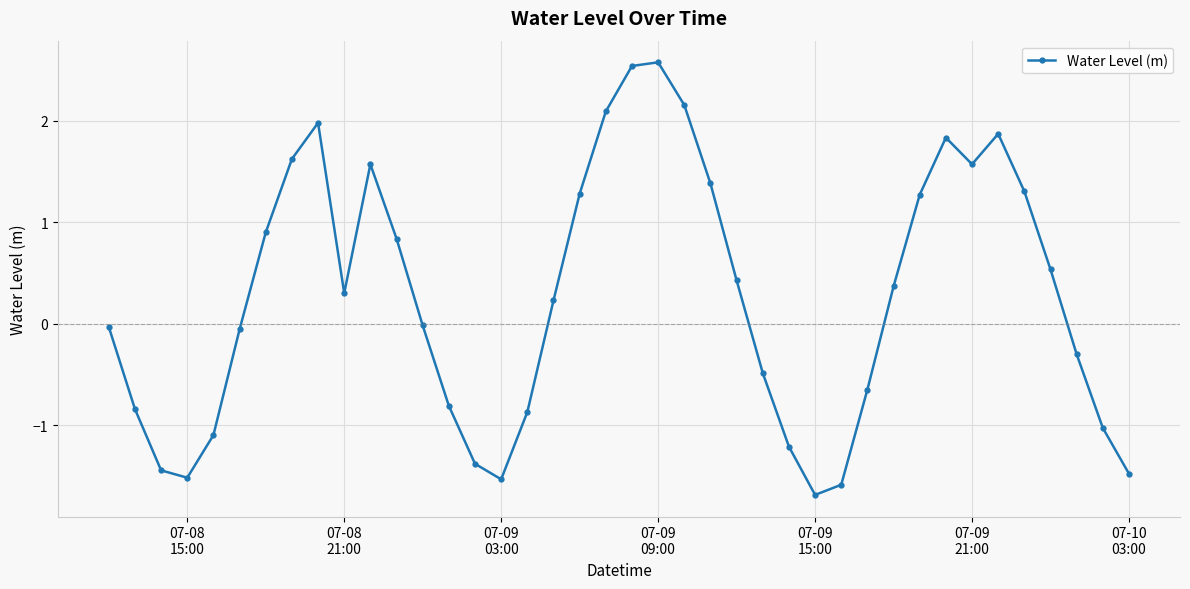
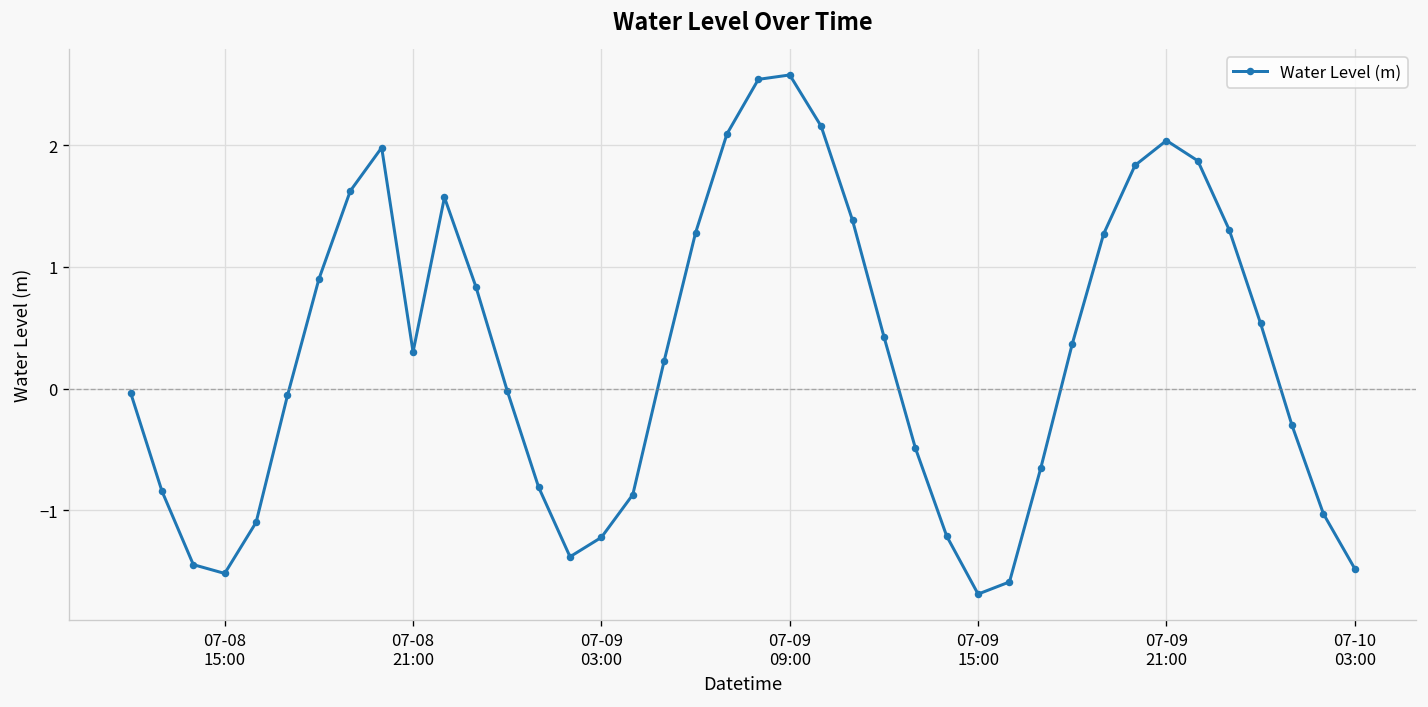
07-09 03:00: -1.54 -> -1.22
07-09 21:00: 1.57 -> 2.04
